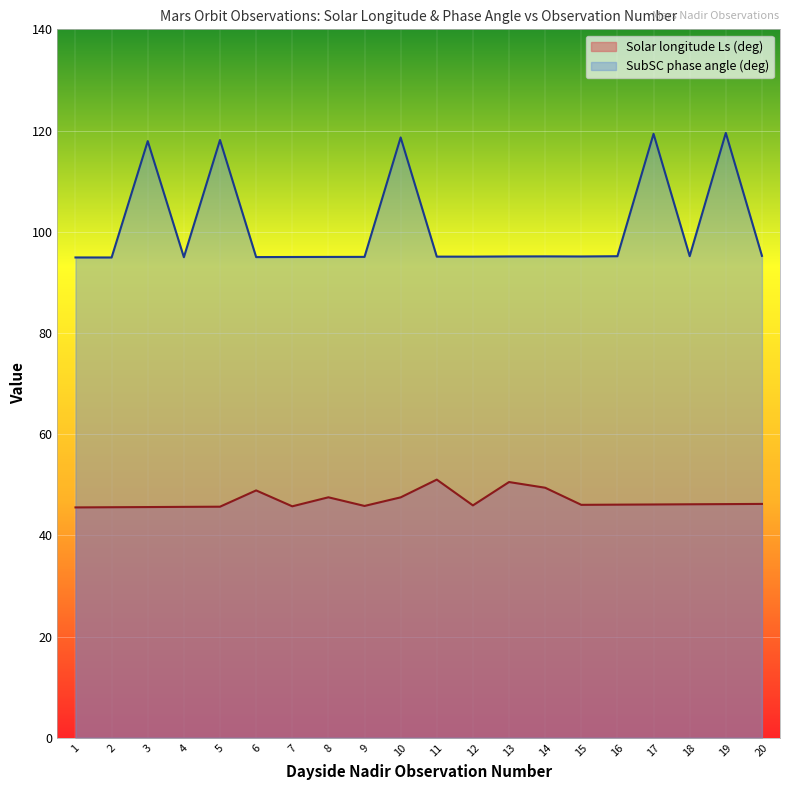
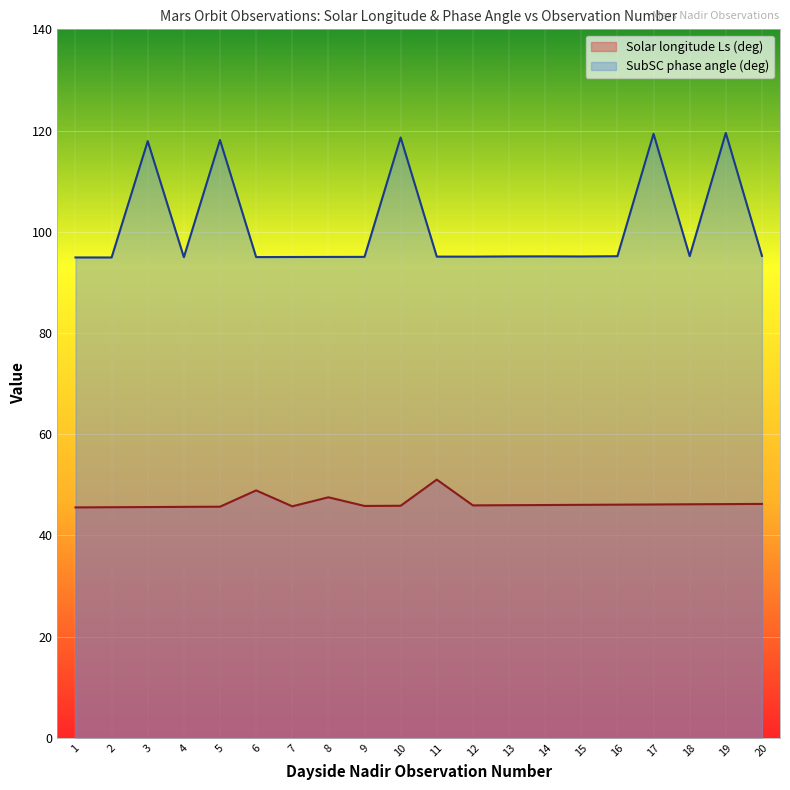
Solar longitude Ls (deg), 10: 48 -> 46
Solar longitude Ls (deg), 13: 51 -> 46
Solar longitude Ls (deg), 14: 49 -> 46
